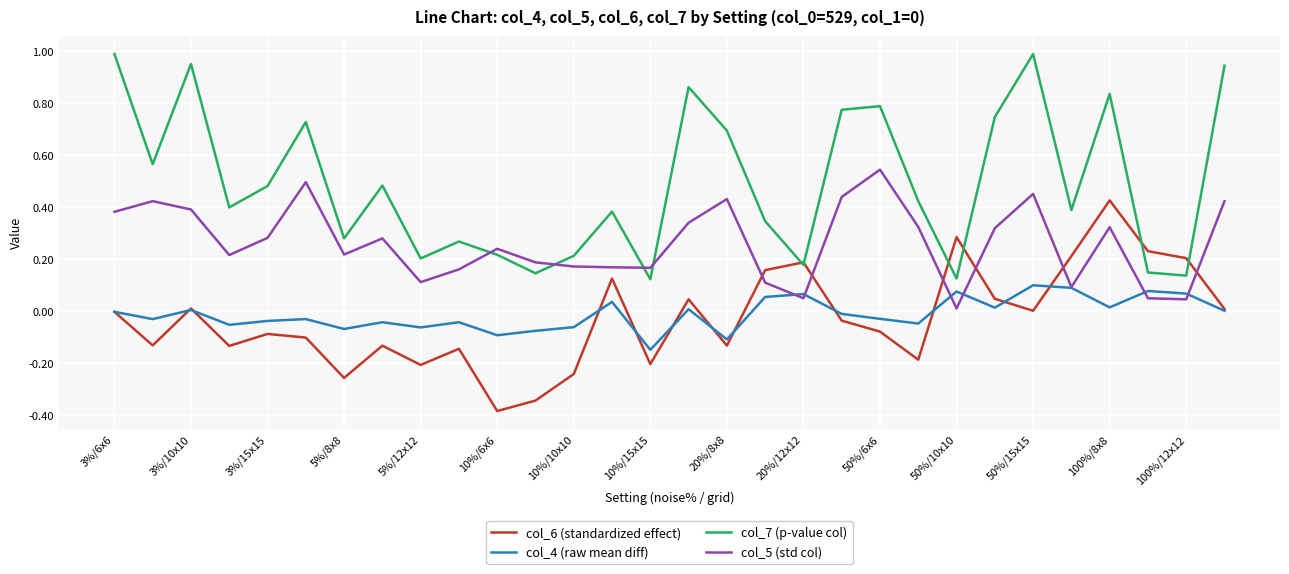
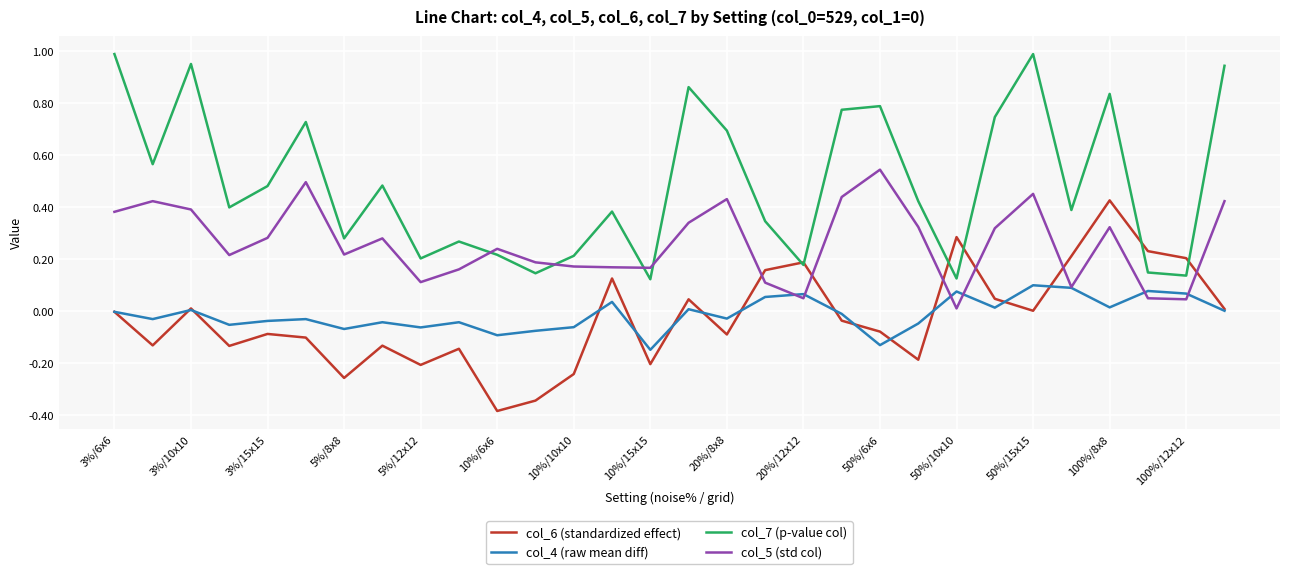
col_6 (standardized effect), 20%/8x8: -0.13 -> -0.09
col_4 (raw mean diff), 20%/8x8: -0.11 -> -0.03
col_4 (raw mean diff), 50%/6x6: -0.03 -> -0.13
